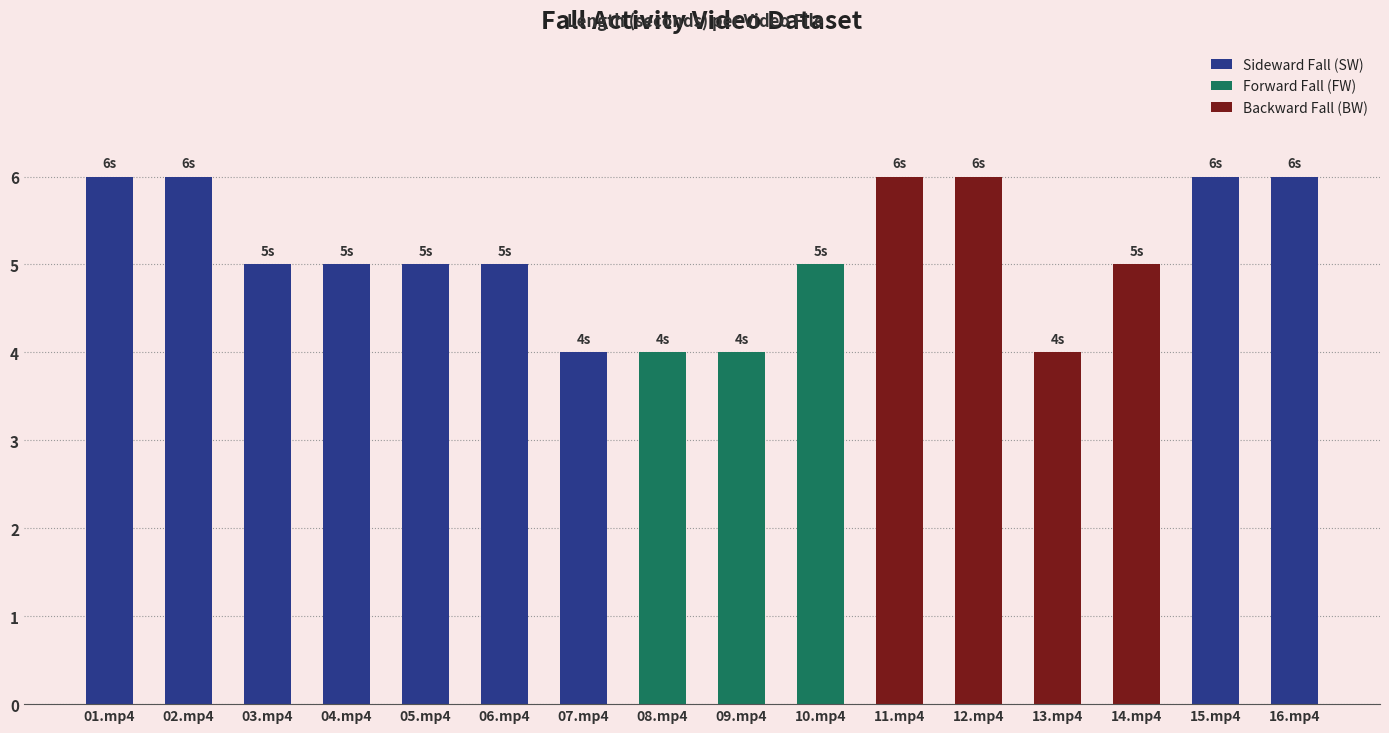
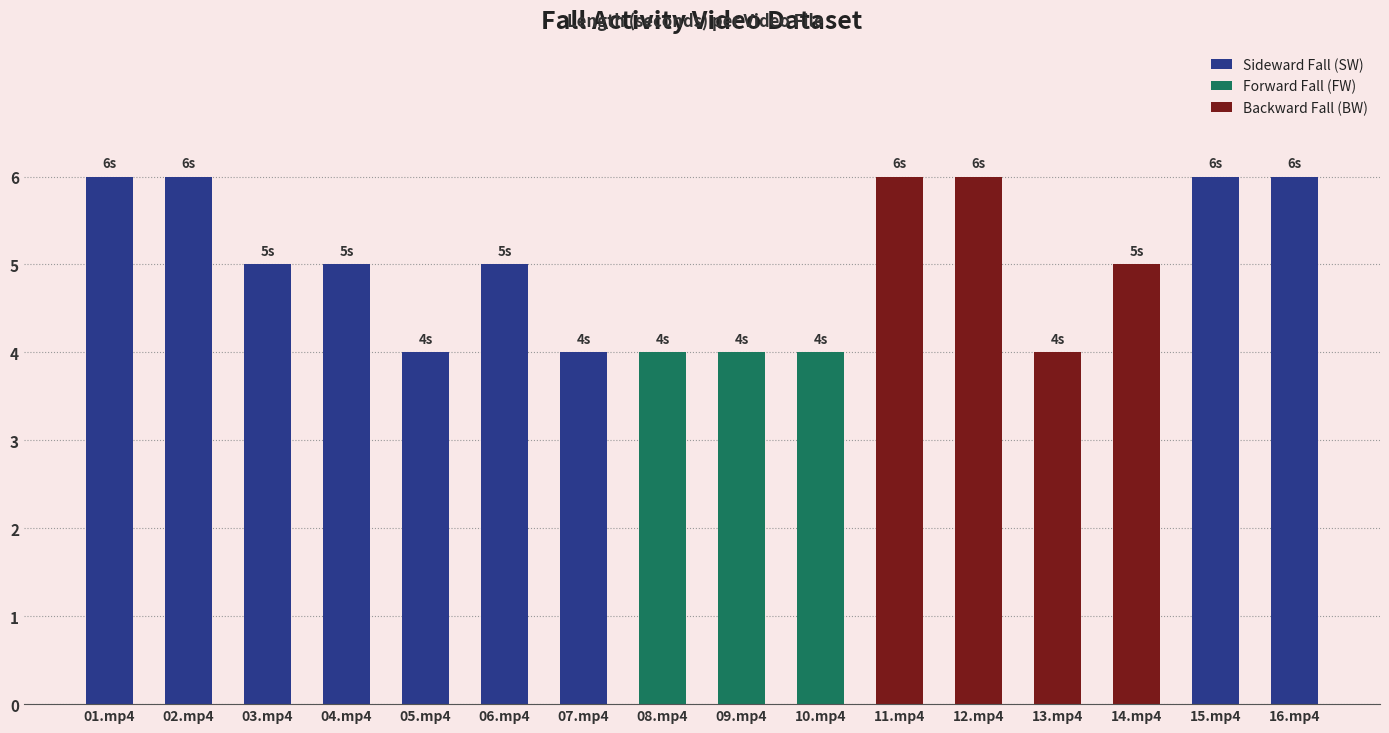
Sideward Fall (SW), 05.mp4: 5s -> 4s
Forward Fall (FW), 10.mp4: 5s -> 4s
